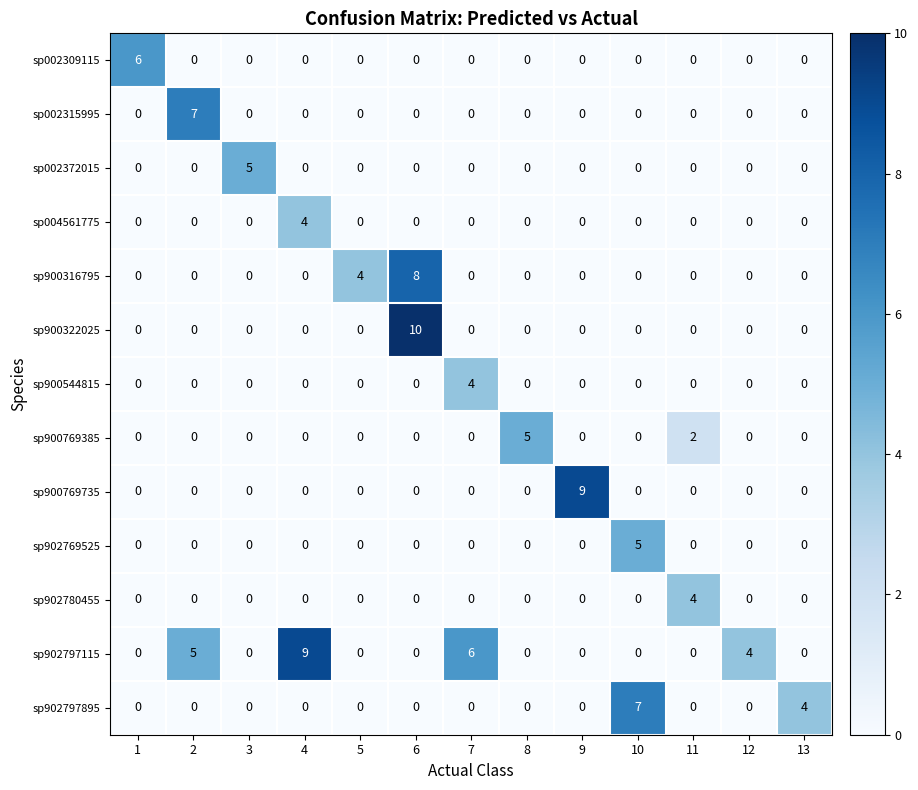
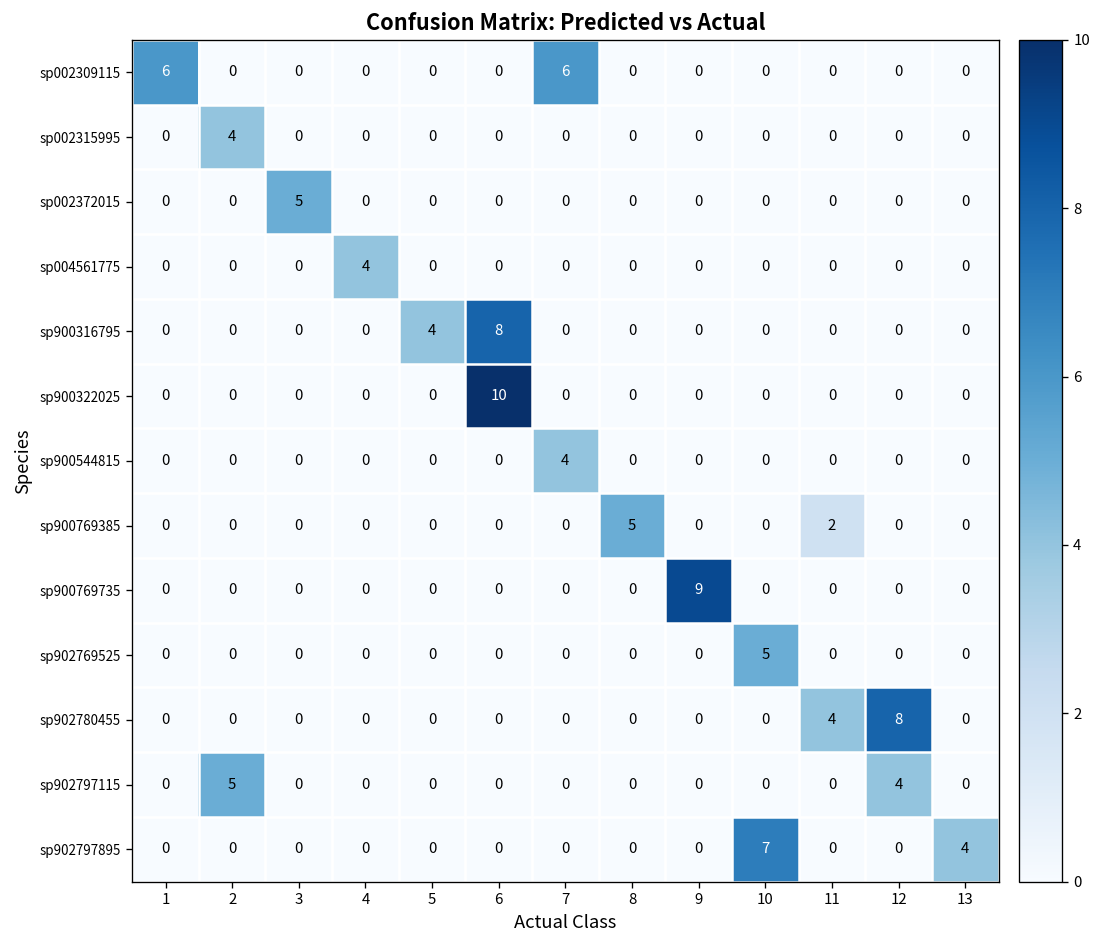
sp002309115, 7: 0 -> 6
sp002315995, 2: 7 -> 4
sp902780455, 12: 0 -> 8
sp902797115, 4: 9 -> 0
sp902797115, 7: 6 -> 0
